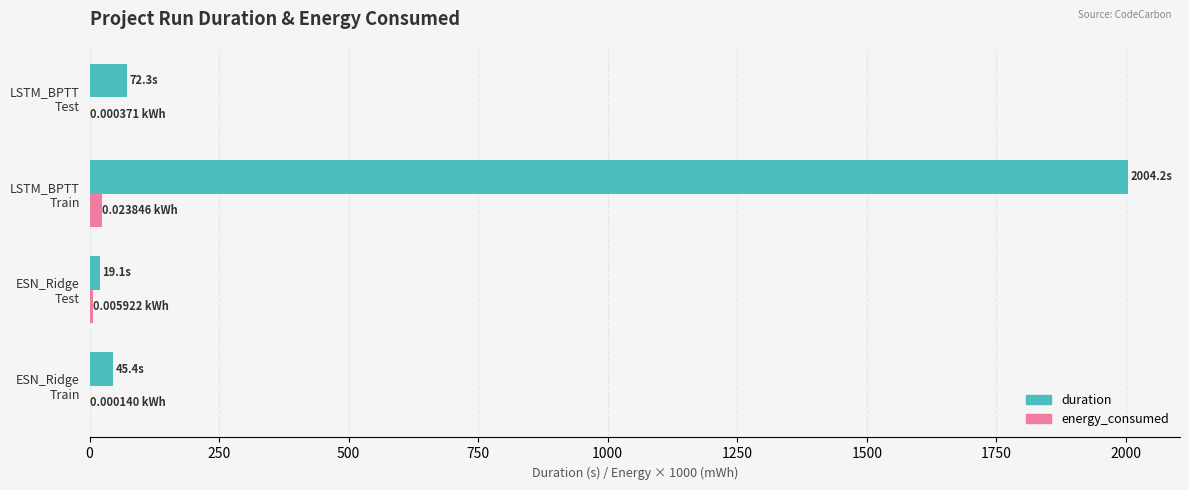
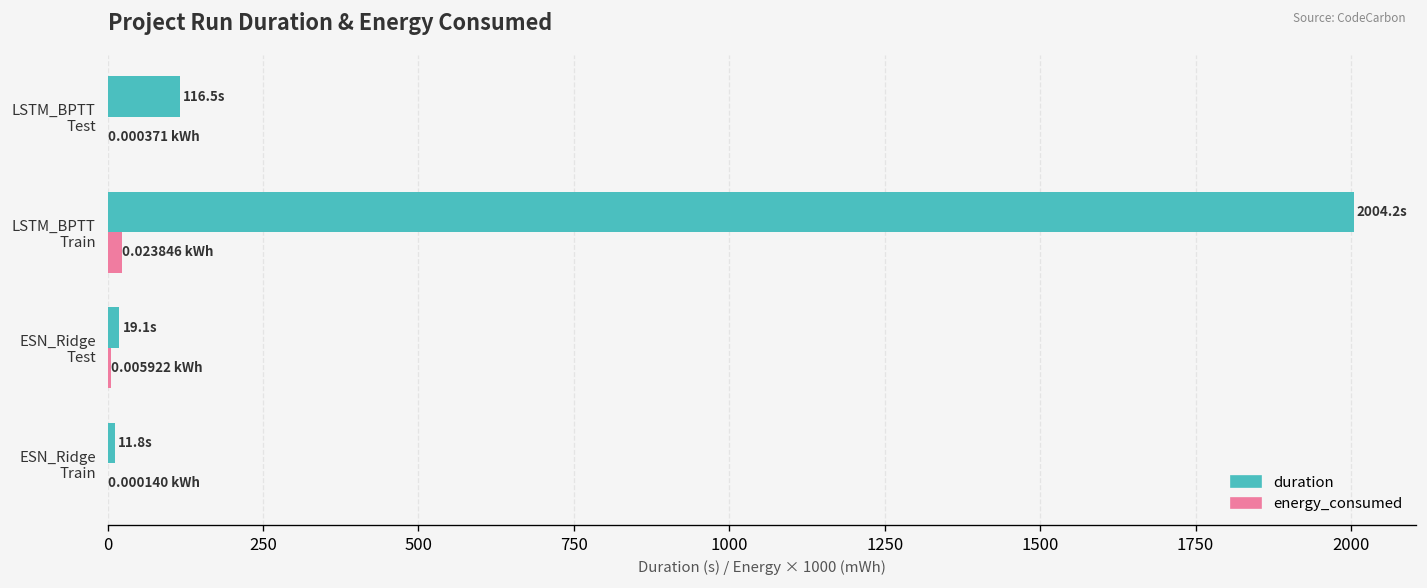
duration, LSTM_BPTT Test: 72.3s -> 116.5s
duration, ESN_Ridge Train: 45.4s -> 11.8s
